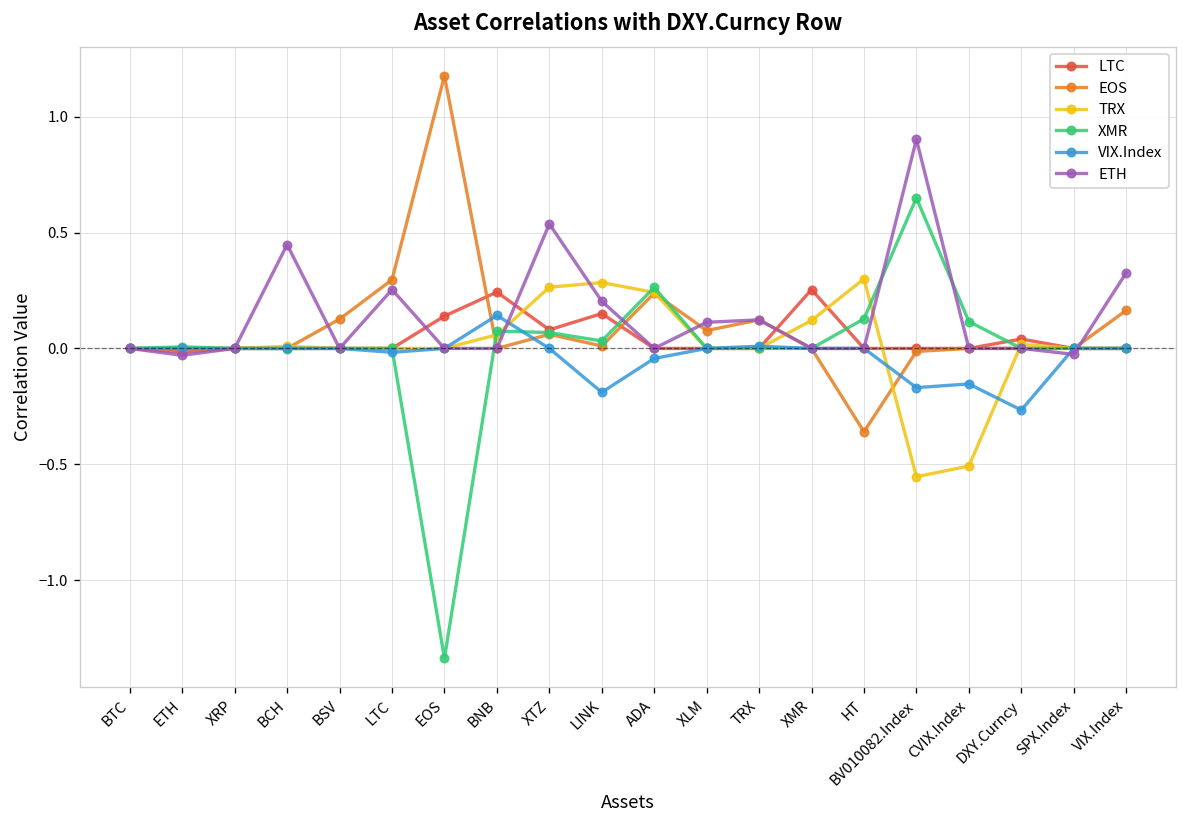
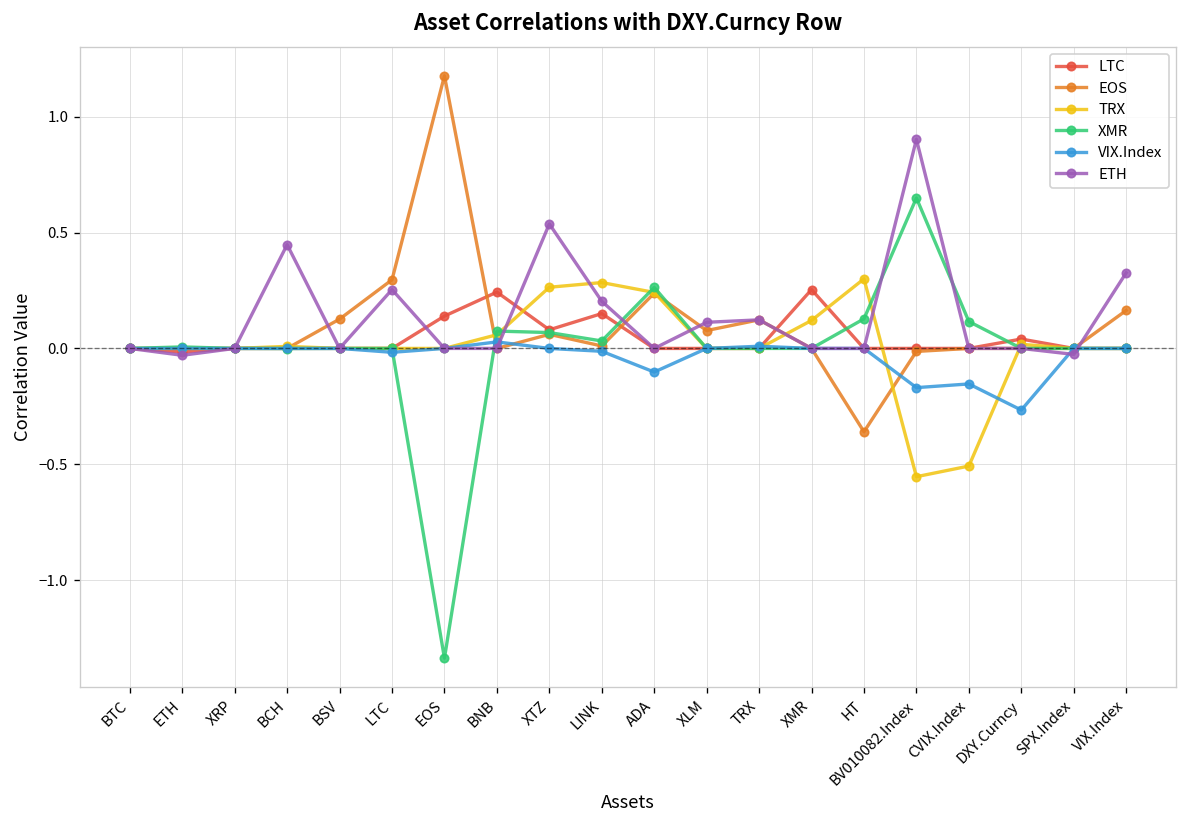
VIX.Index, BNB: 0.14 -> 0.03
VIX.Index, LINK: -0.19 -> -0.01
VIX.Index, ADA: -0.04 -> -0.10
